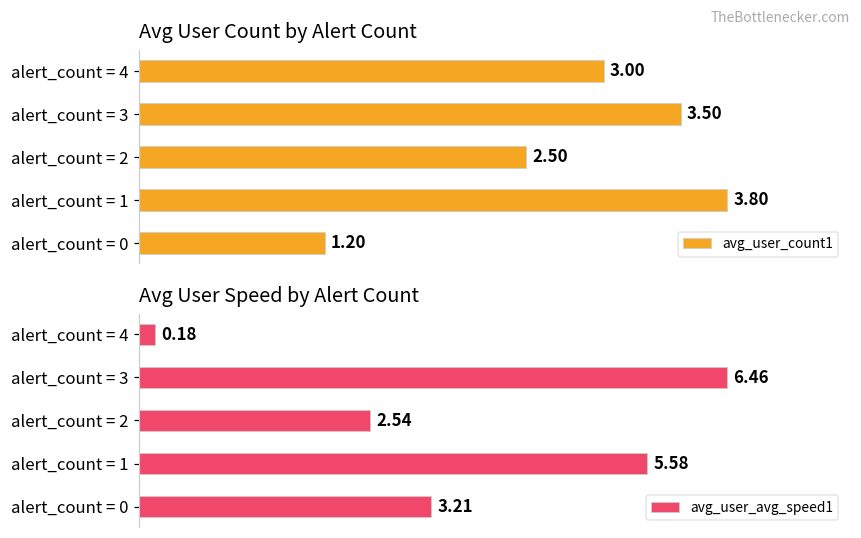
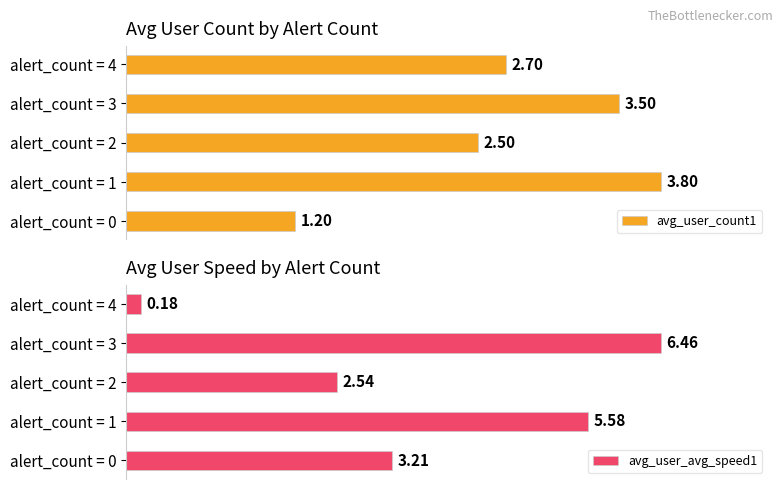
Avg User Count by Alert Count, alert_count = 4: 3.00 -> 2.70
